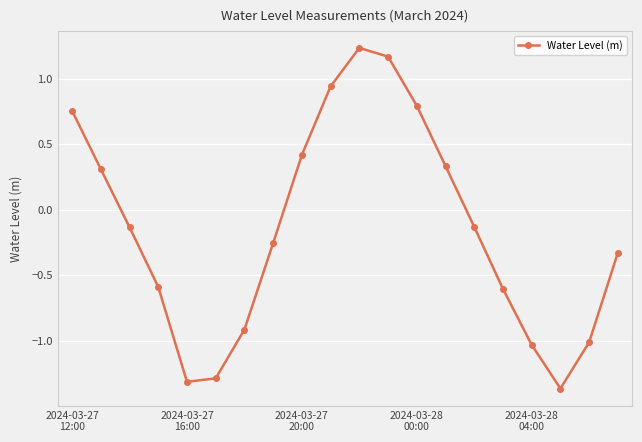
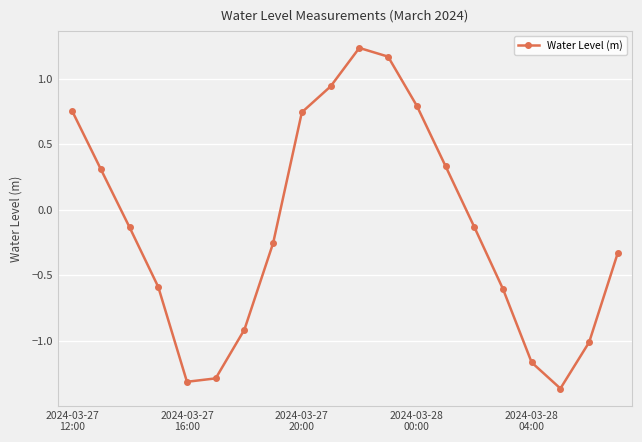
2024-03-27 20:00: 0.42 -> 0.74
2024-03-28 04:00: -1.03 -> -1.17
